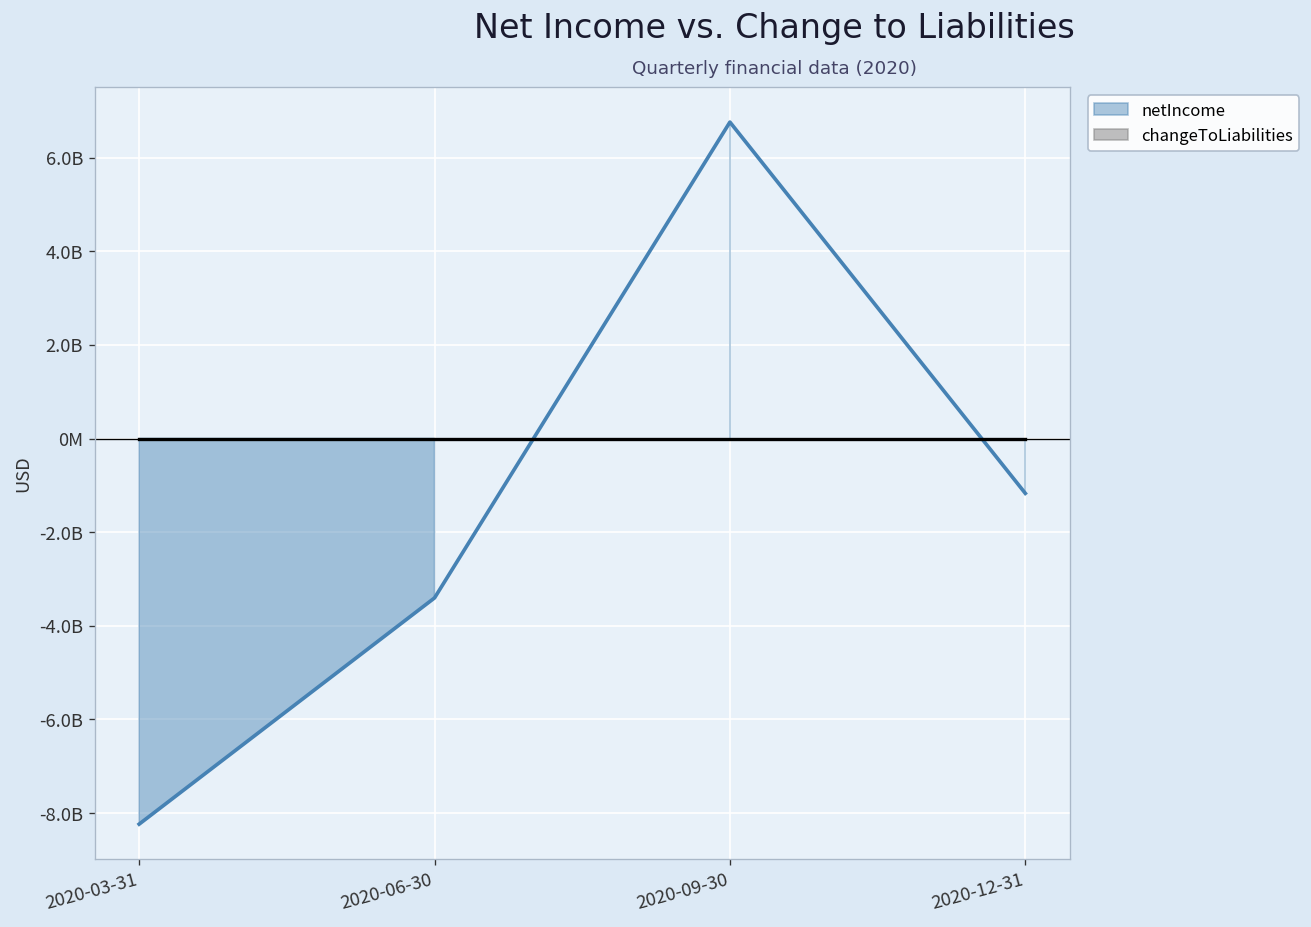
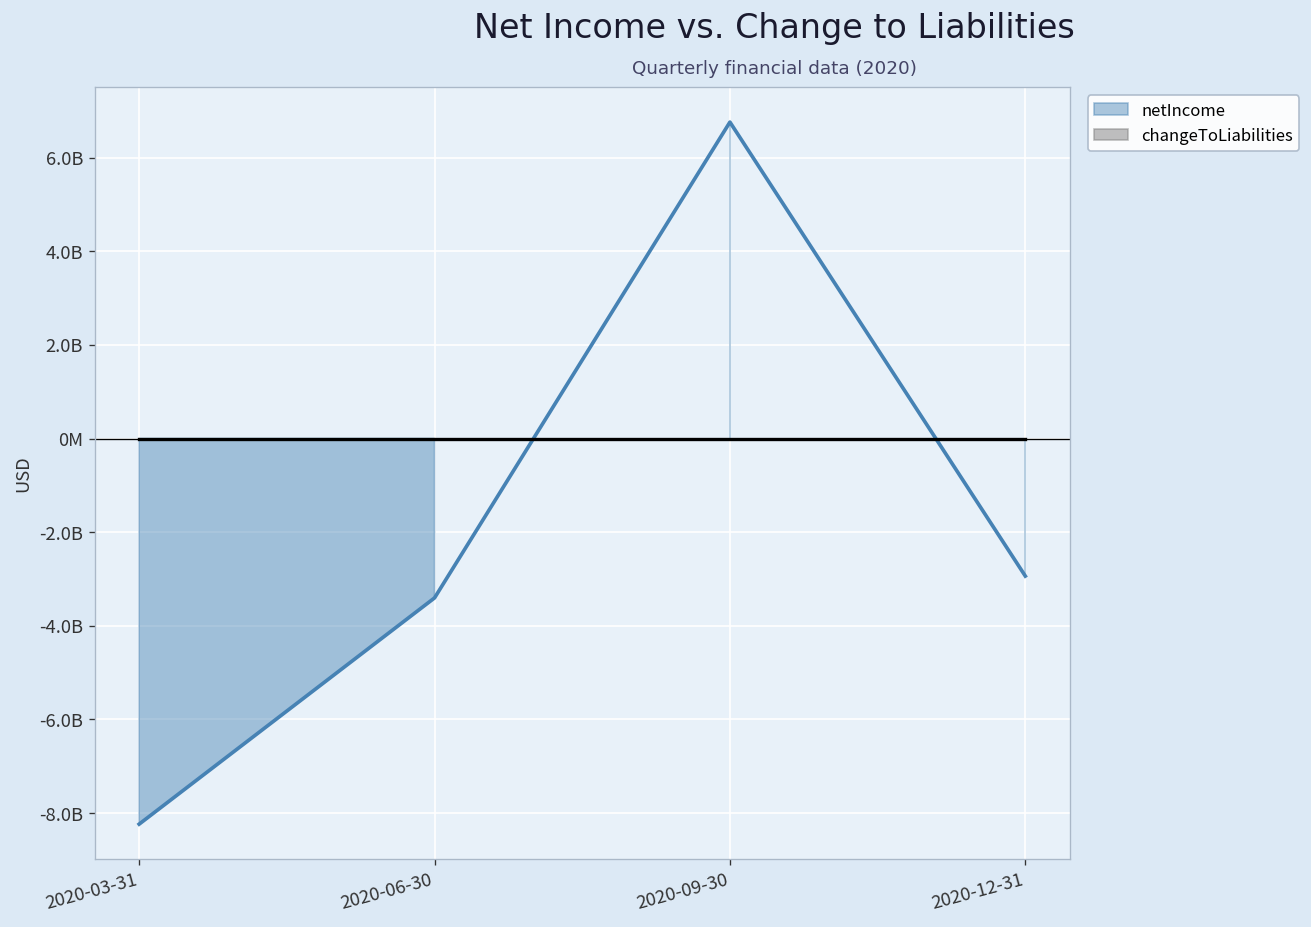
netIncome, 2020-12-31: -1200000000 -> -2900000000
